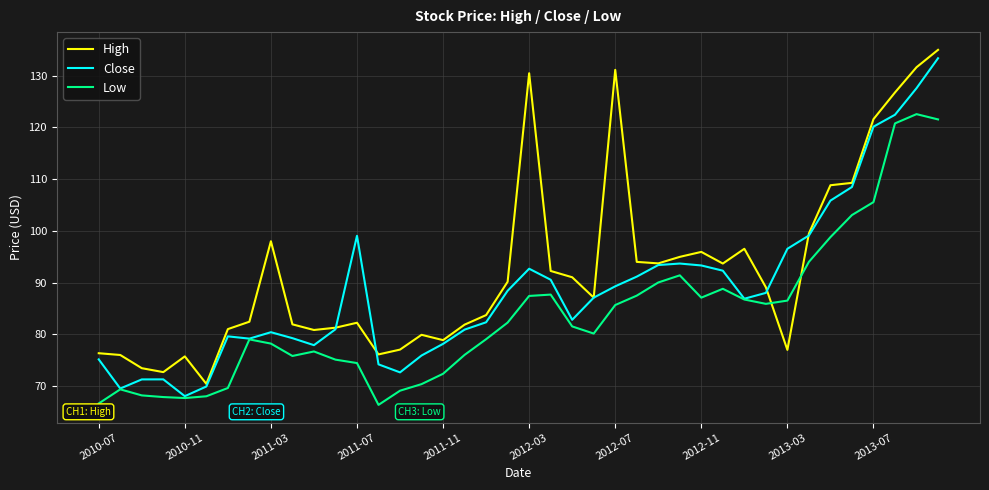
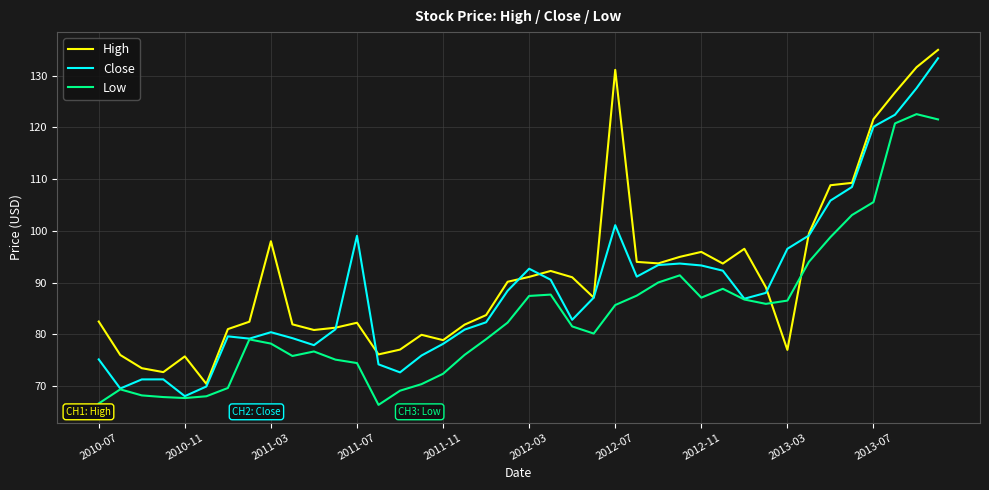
High, 2010-07: 76 -> 82
High, 2012-03: 130 -> 91
Close, 2012-07: 89 -> 101
